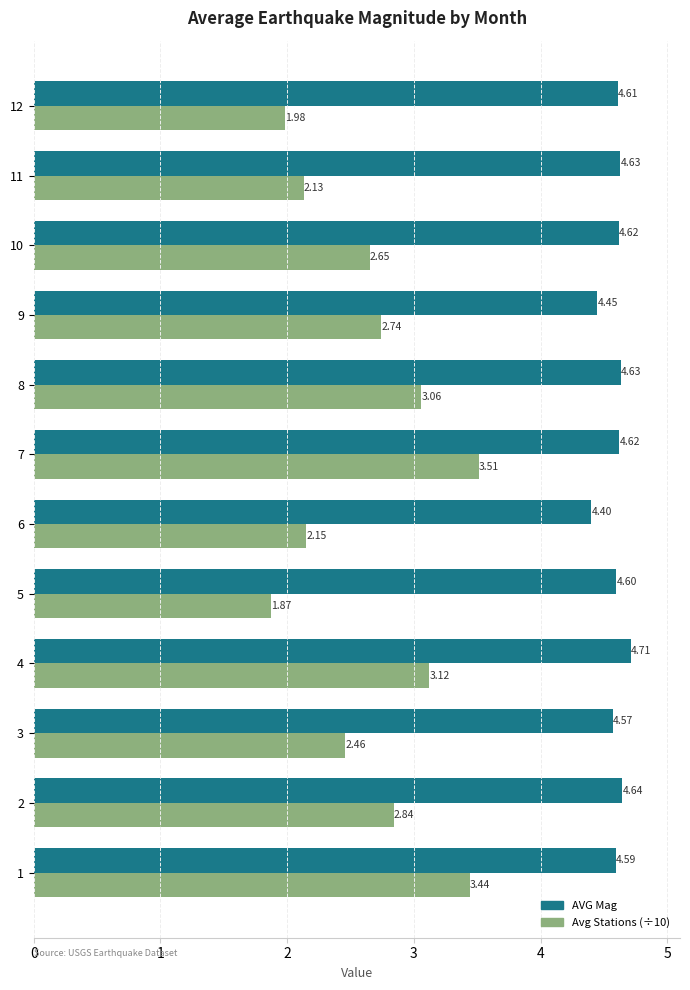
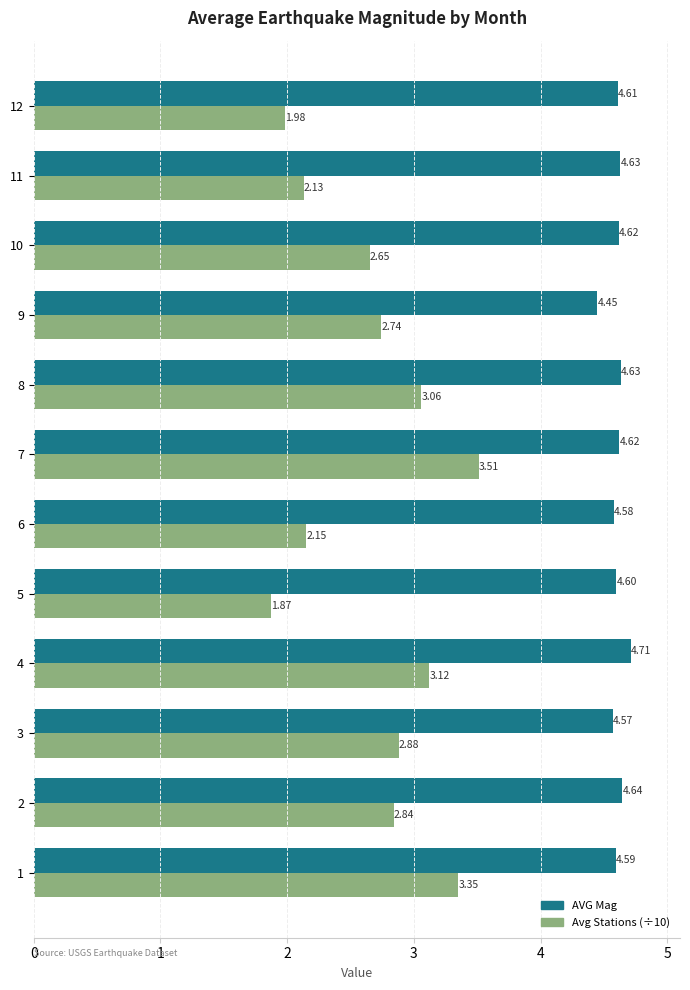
AVG Mag, 6: 4.40 -> 4.58
Avg Stations (÷10), 3: 2.46 -> 2.88
Avg Stations (÷10), 1: 3.44 -> 3.35
